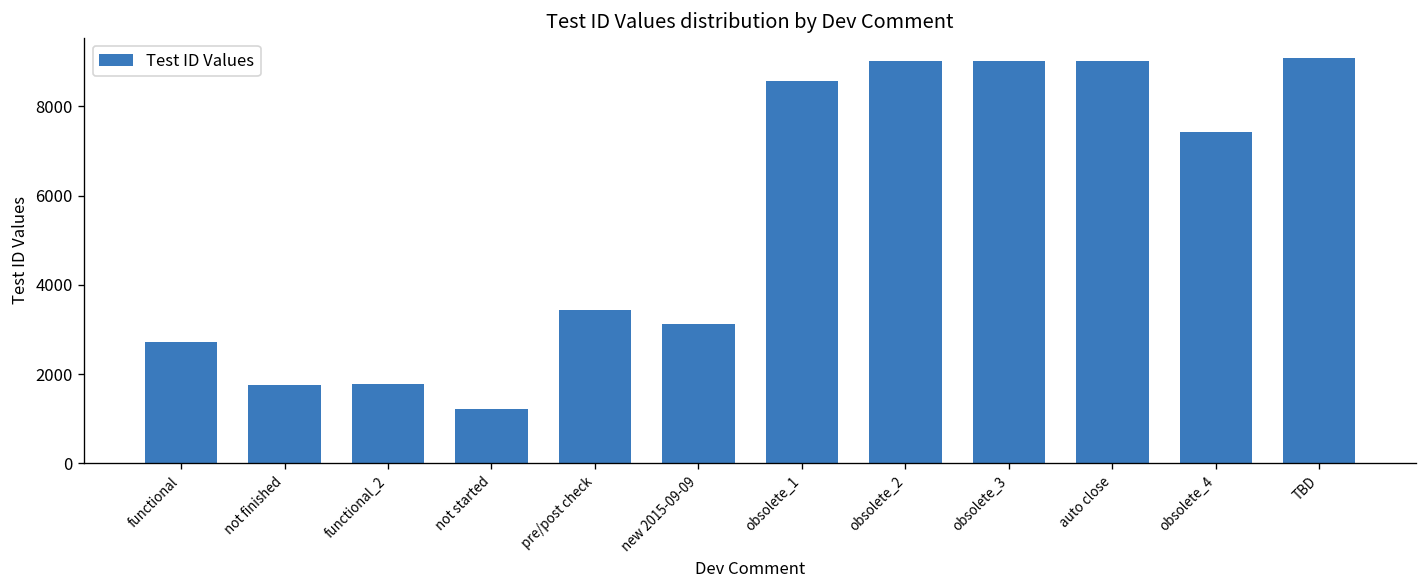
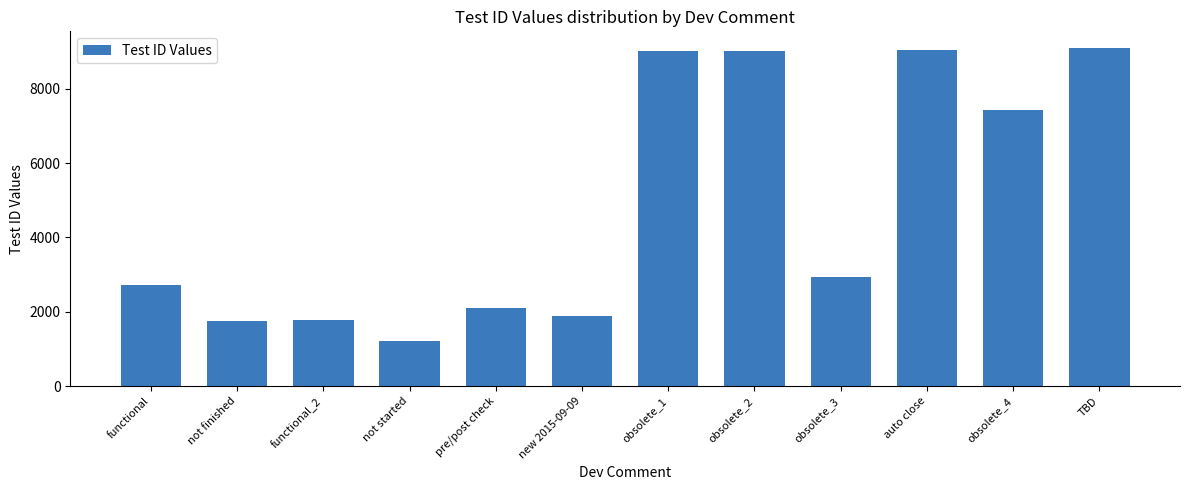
pre/post check: 3400 -> 2100
new 2015-09-09: 3100 -> 1900
obsolete_1: 8600 -> 9000
obsolete_3: 9000 -> 2900
